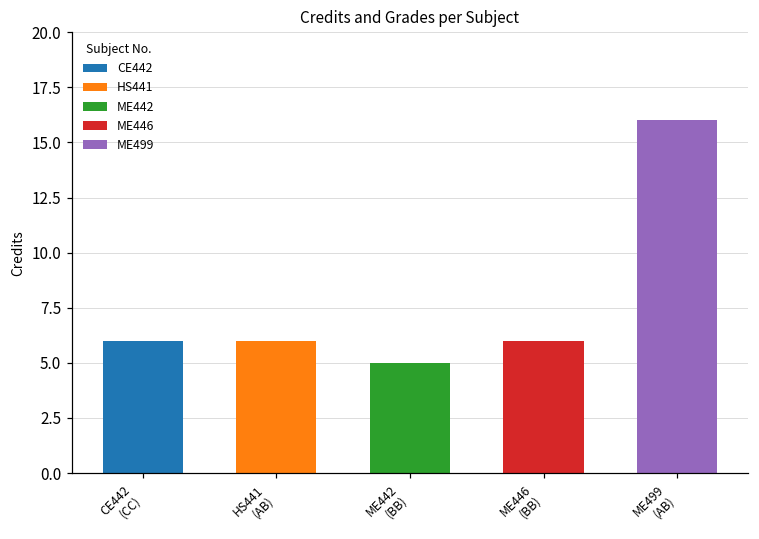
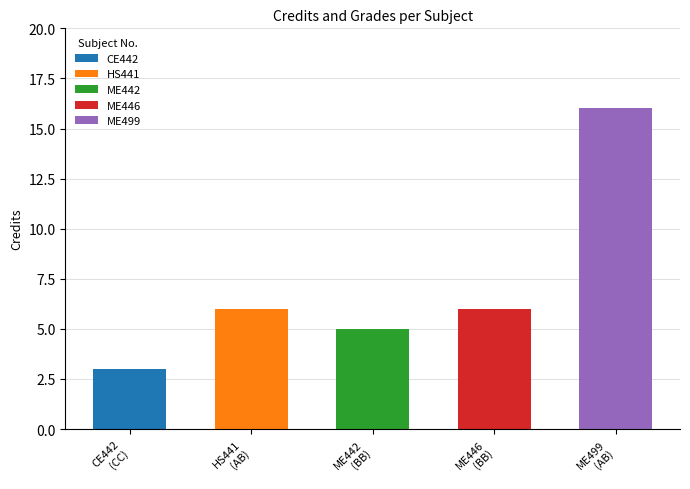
CE442 (CC): 6 -> 3
